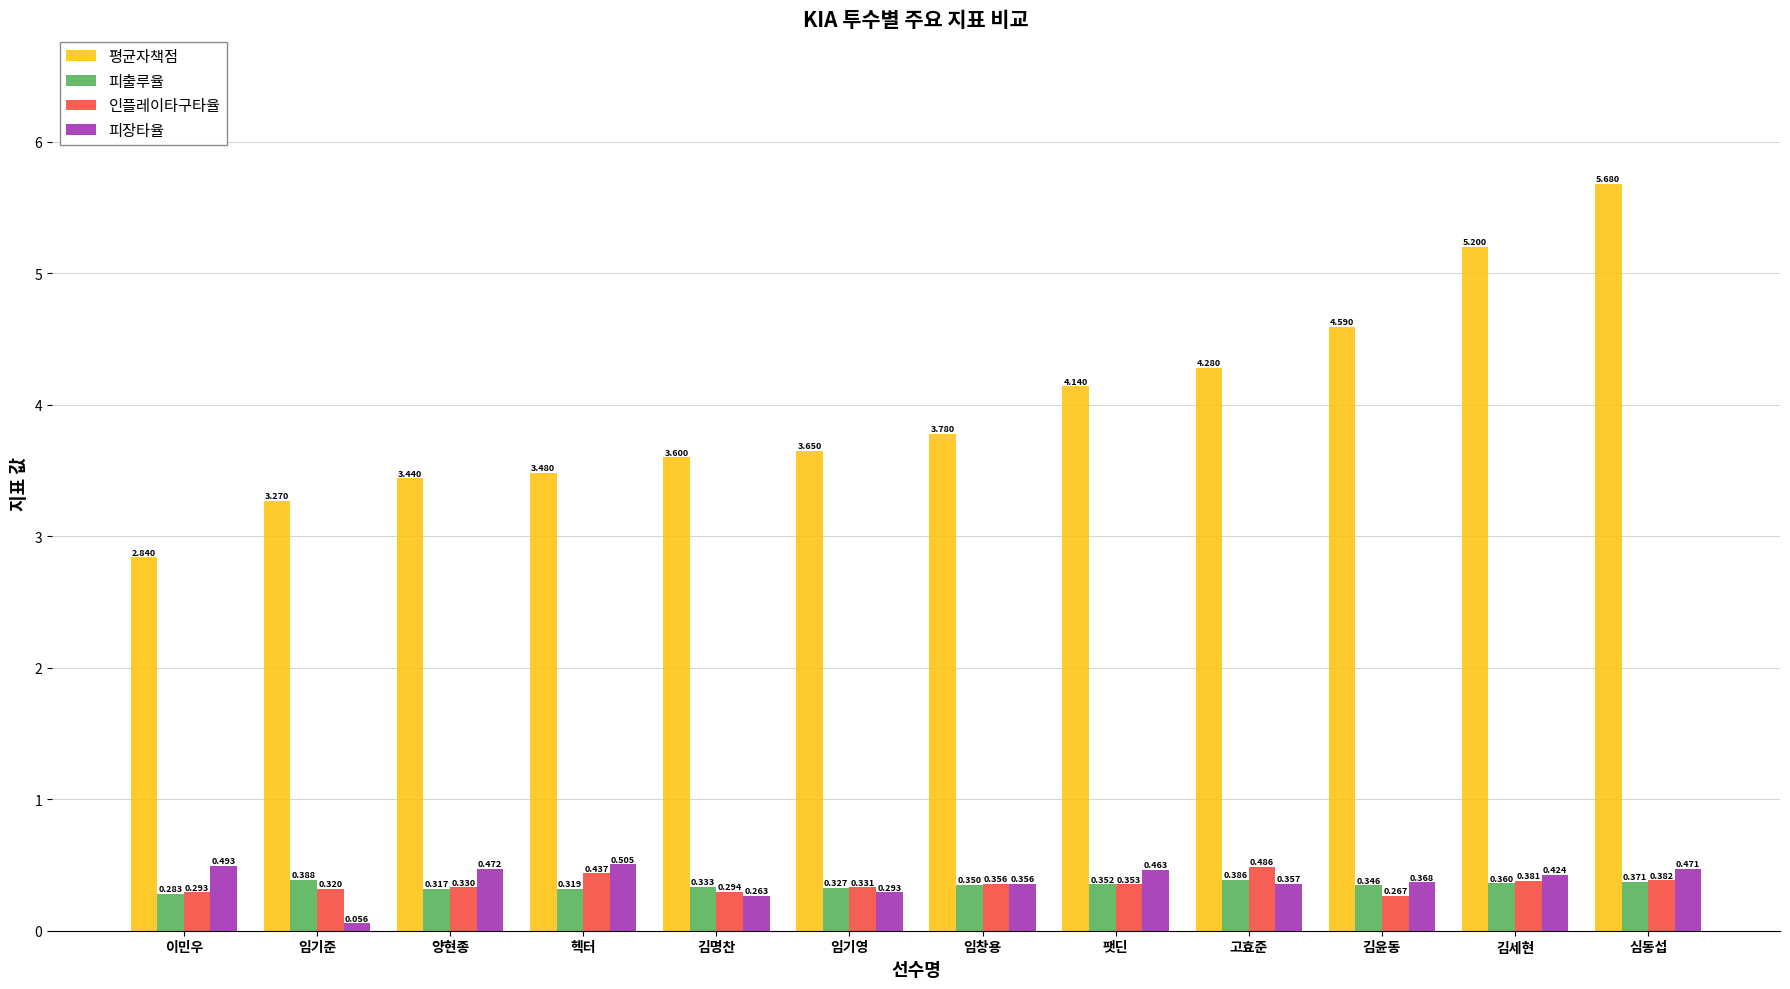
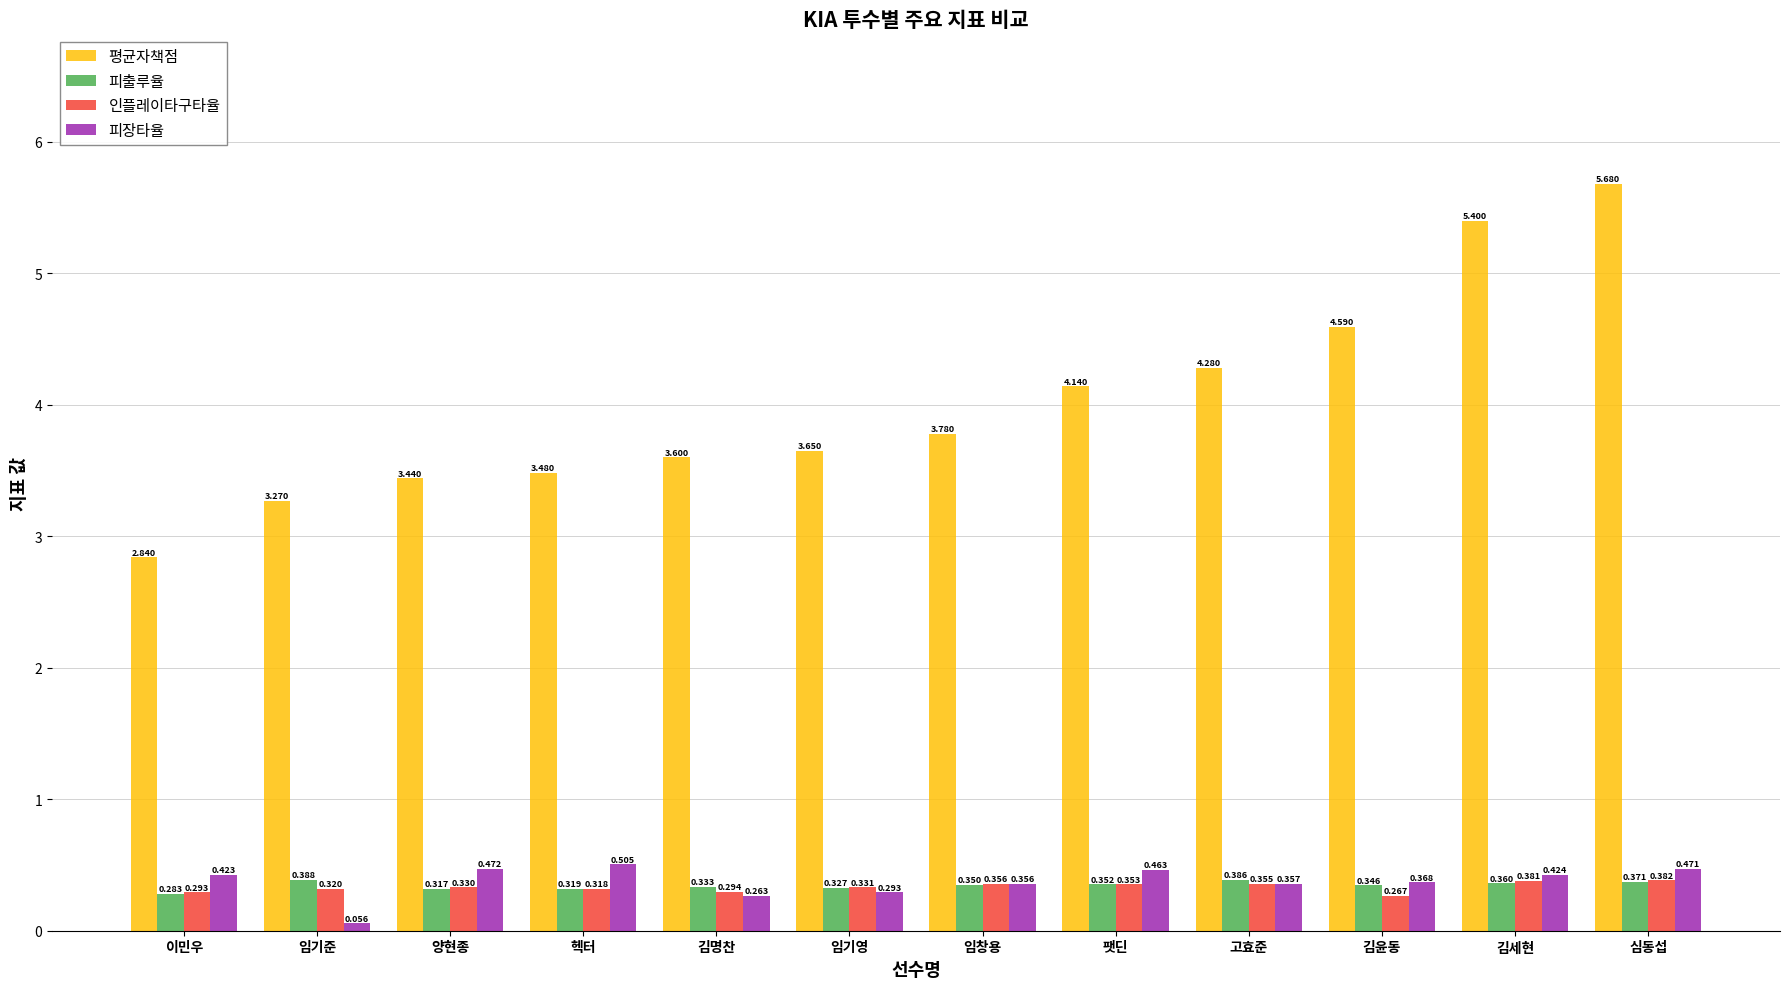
피장타율, 이민우: 0.493 -> 0.423
인플레이타구타율, 헥터: 0.437 -> 0.318
인플레이타구타율, 고효준: 0.486 -> 0.355
평균자책점, 김세현: 5.200 -> 5.400
